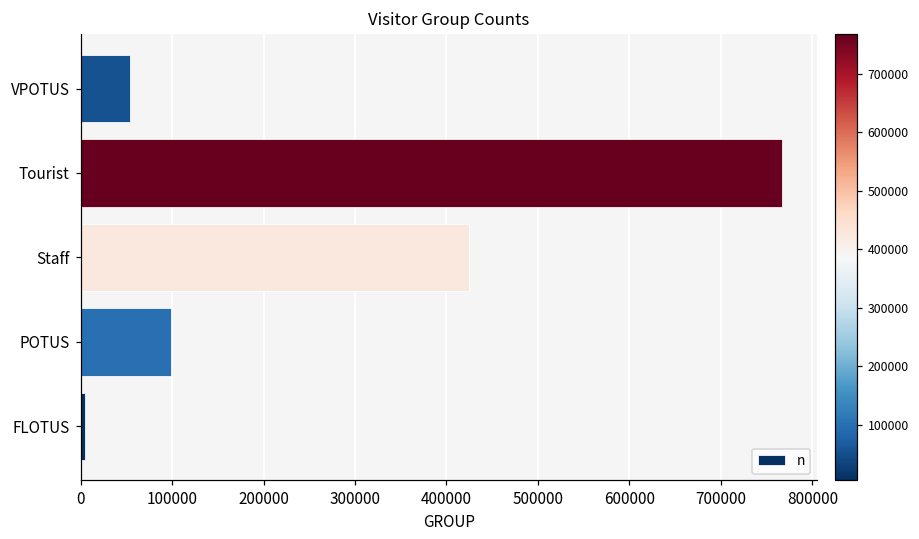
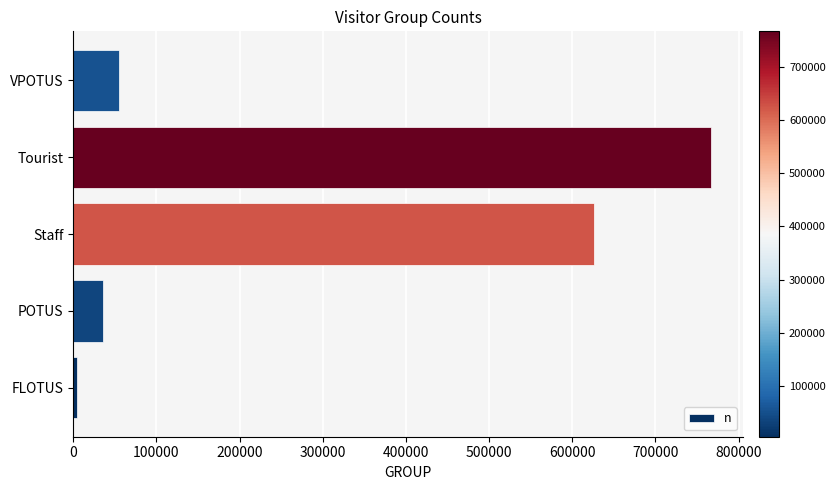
Staff: 430000 -> 630000
POTUS: 100000 -> 40000
